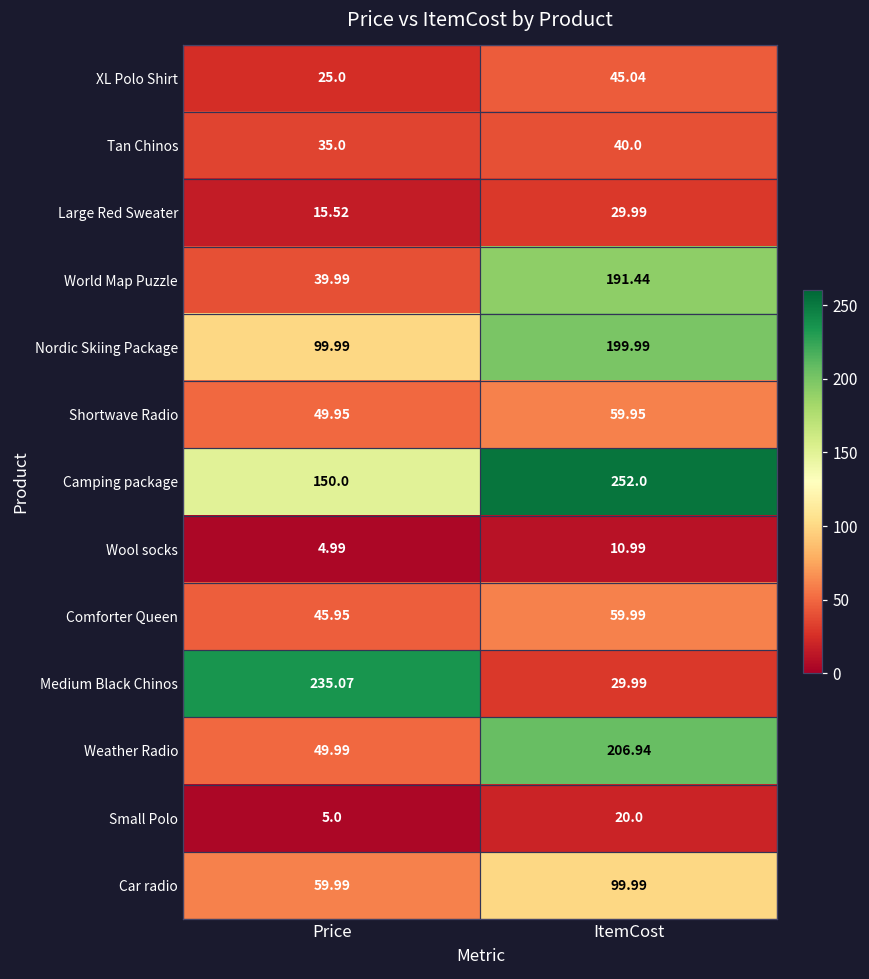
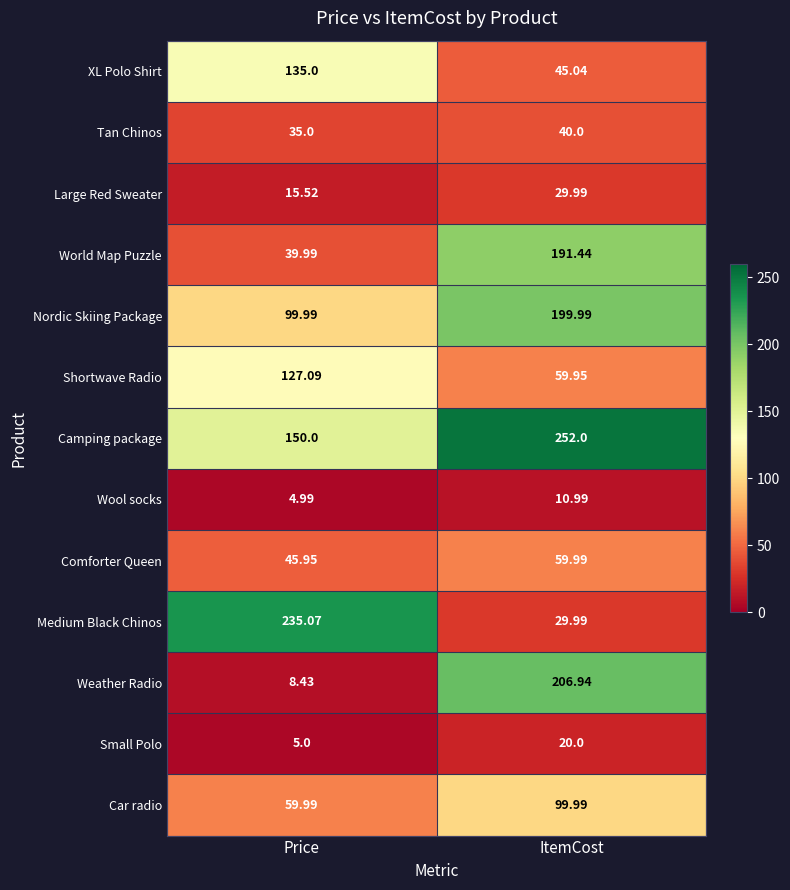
XL Polo Shirt, Price: 25.0 -> 135.0
Shortwave Radio, Price: 49.95 -> 127.09
Weather Radio, Price: 49.99 -> 8.43
